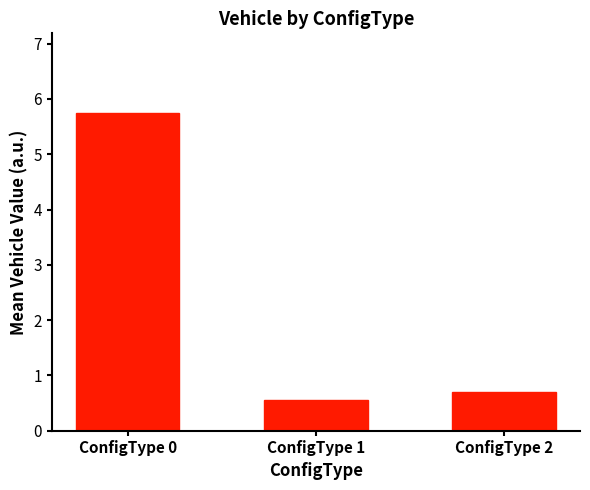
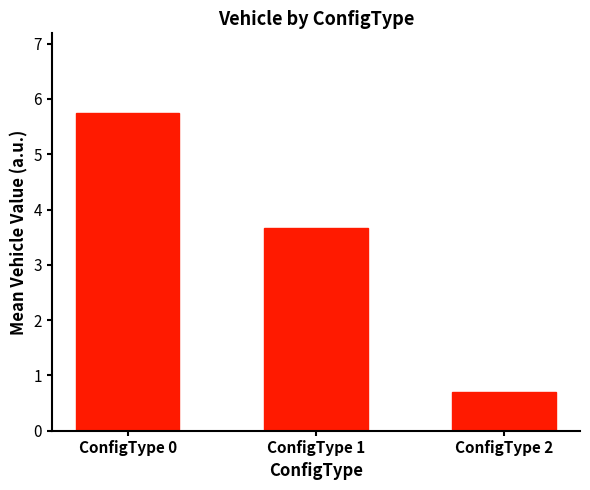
ConfigType 1: 0.6 -> 3.7
